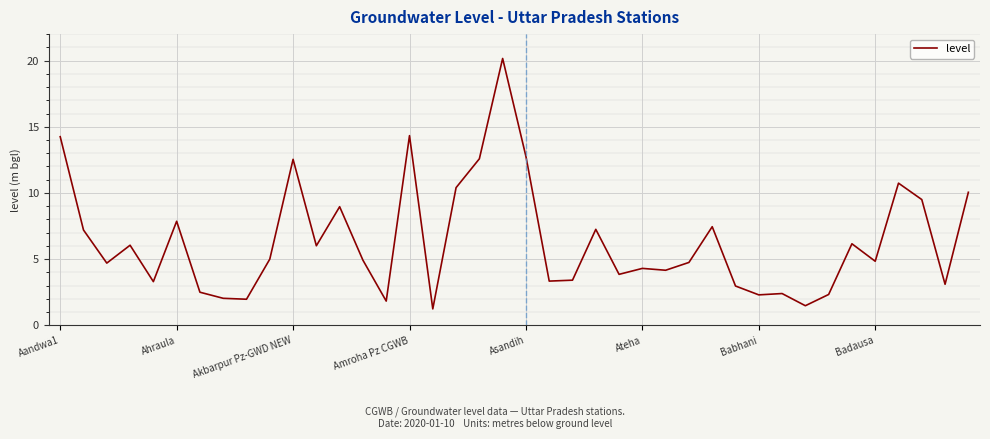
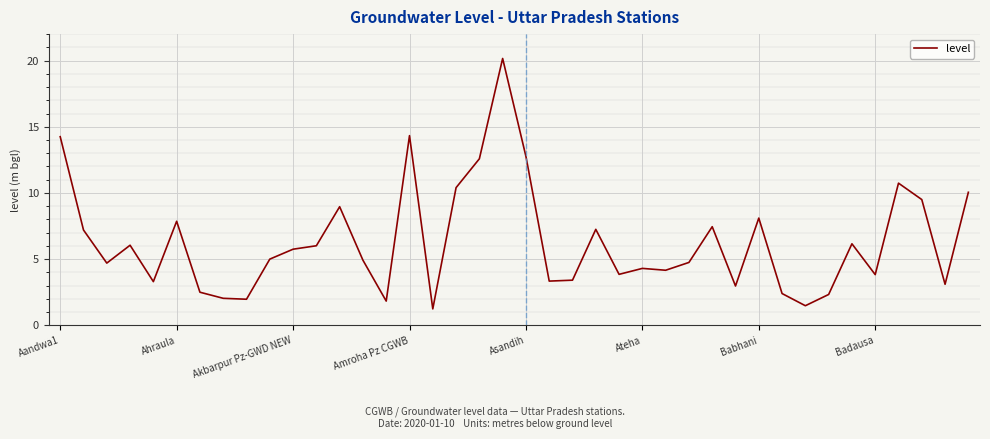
Akbarpur Pz-GWD NEW: 12.5 -> 5.8
Babhani: 2.3 -> 8.1
Badausa: 4.8 -> 3.8
